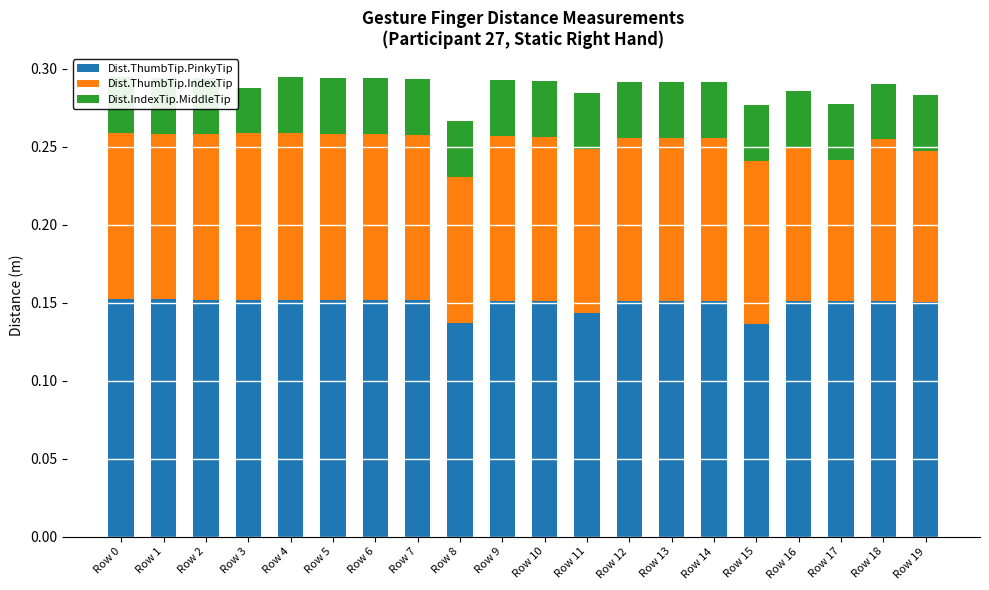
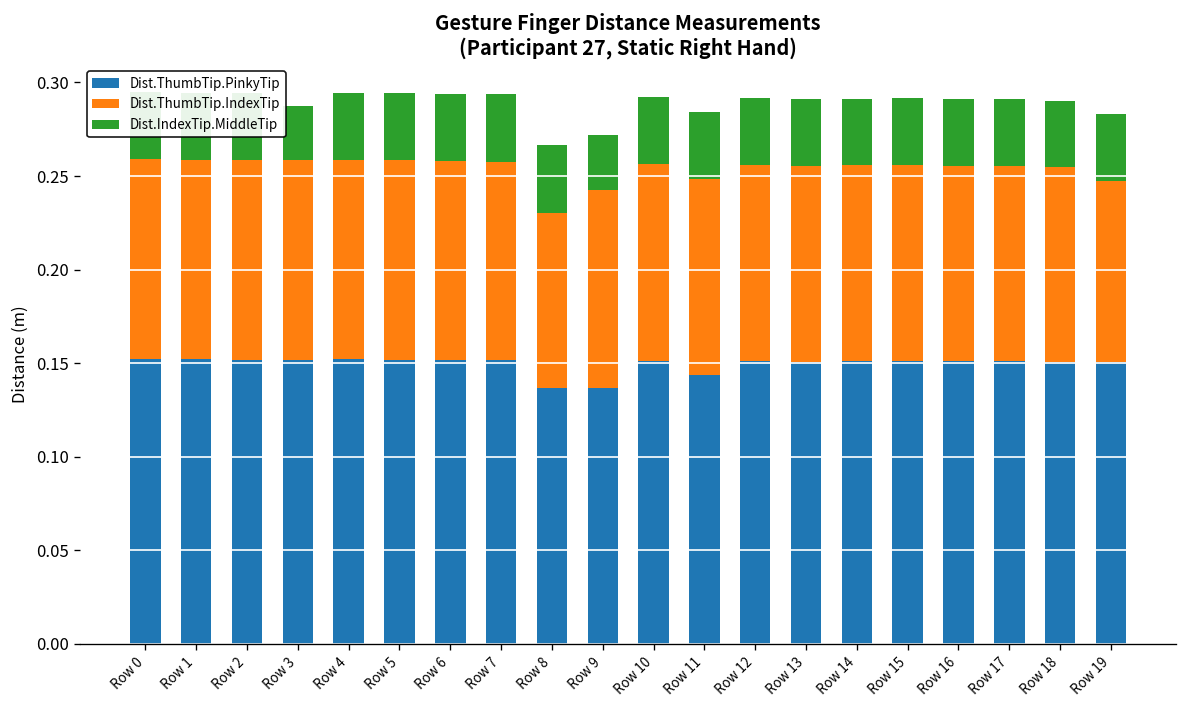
Dist.ThumbTip.PinkyTip, Row 9: 0.151 -> 0.137
Dist.IndexTip.MiddleTip, Row 9: 0.036 -> 0.029
Dist.ThumbTip.PinkyTip, Row 15: 0.136 -> 0.151
Dist.ThumbTip.IndexTip, Row 16: 0.099 -> 0.105
Dist.ThumbTip.IndexTip, Row 17: 0.091 -> 0.104
